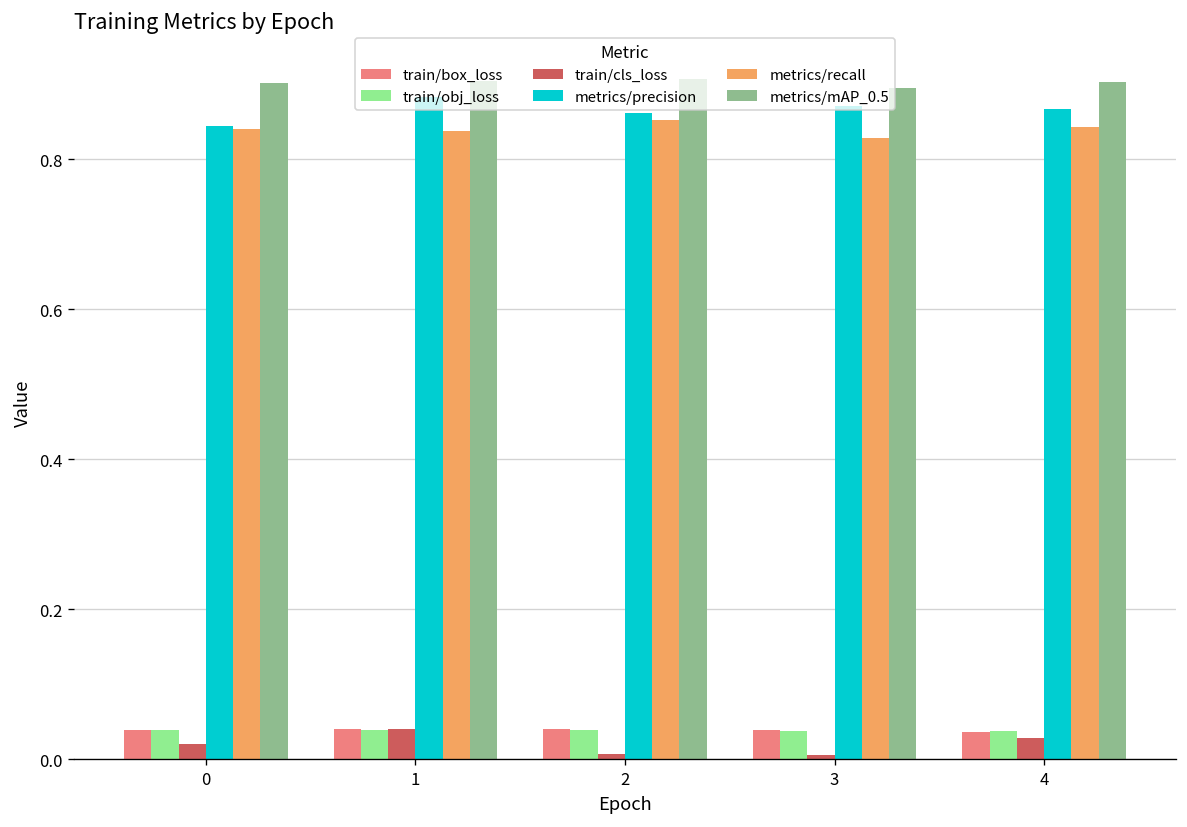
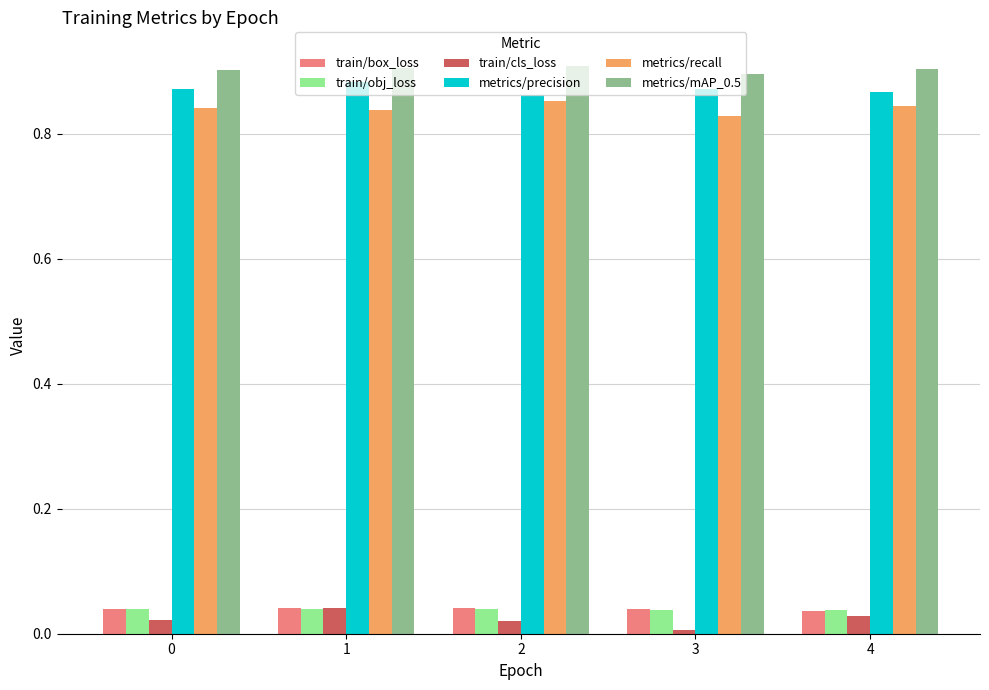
metrics/precision, 0: 0.85 -> 0.87
train/cls_loss, 2: 0.01 -> 0.02
